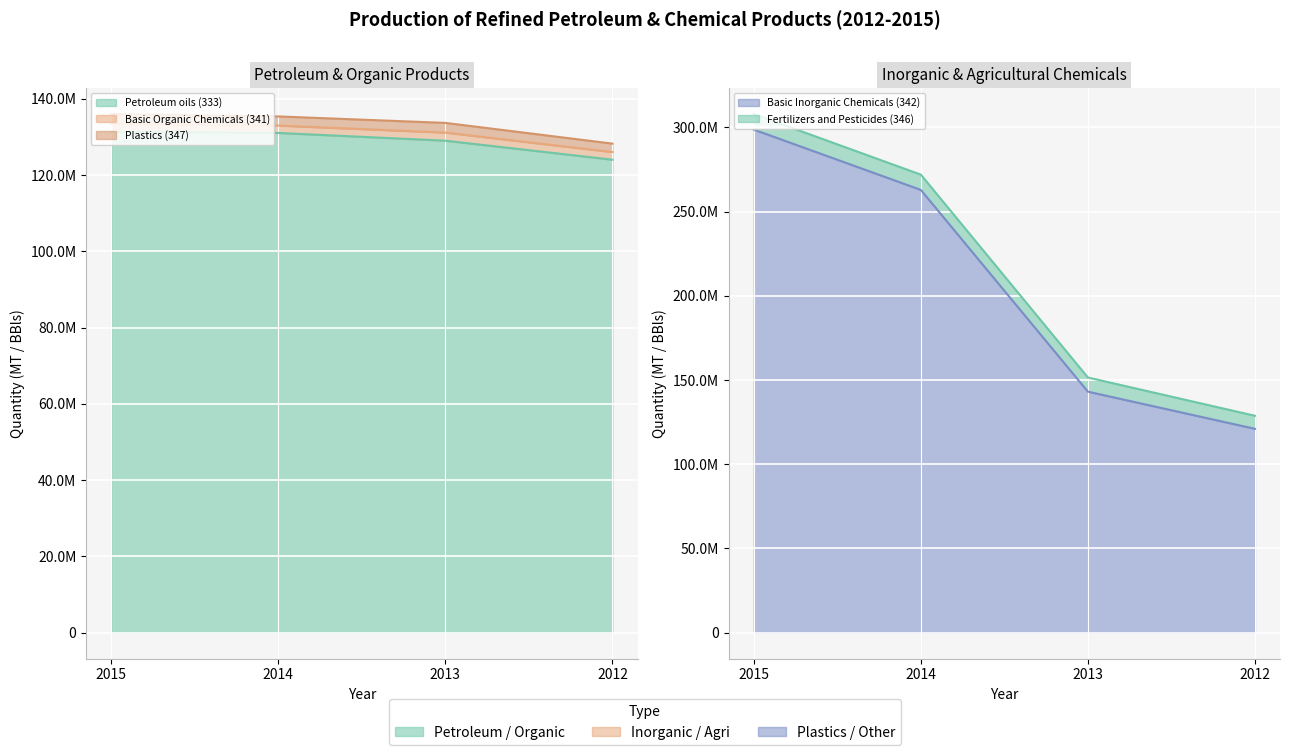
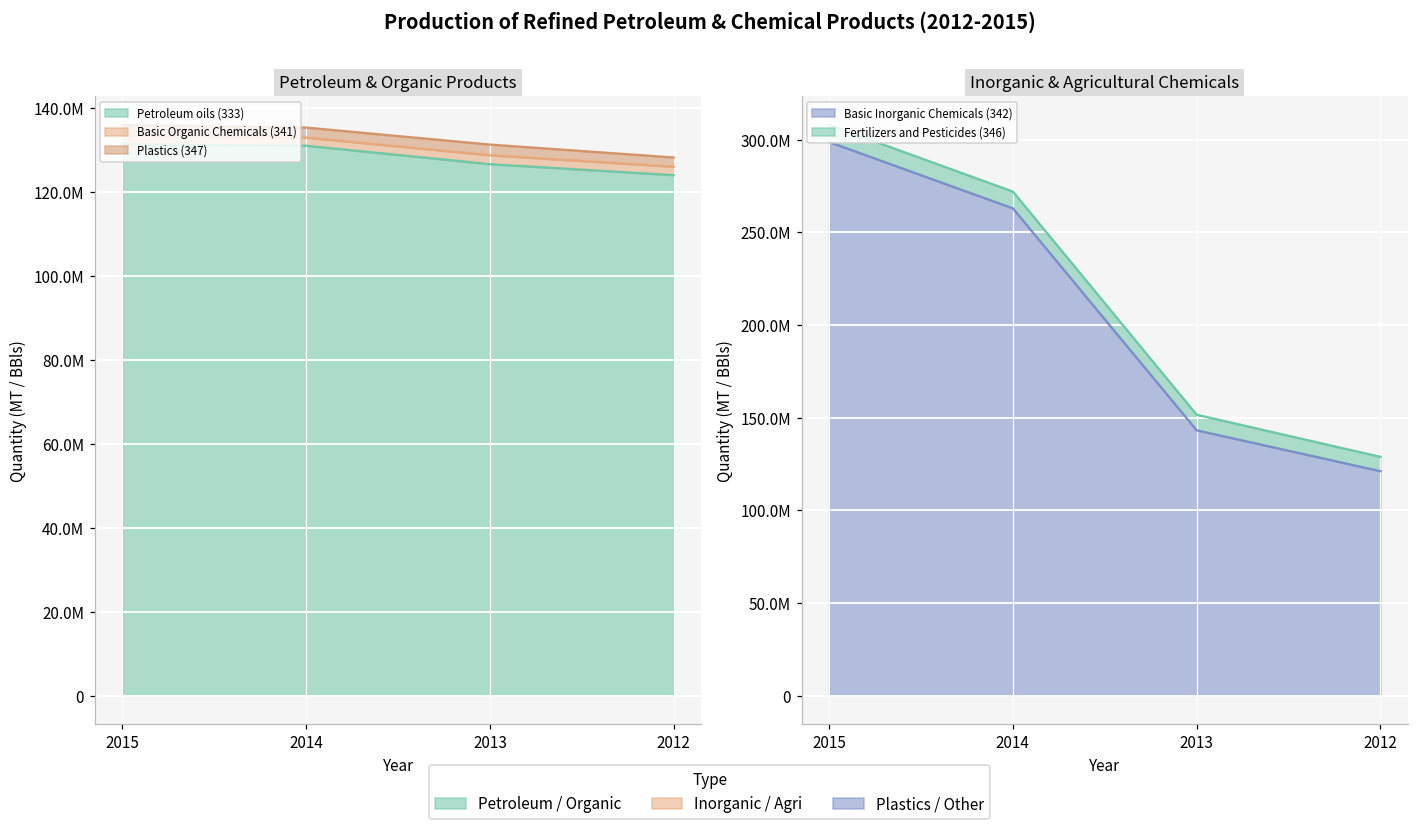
Petroleum & Organic Products, Petroleum oils (333), 2013: 129000000 -> 127000000
